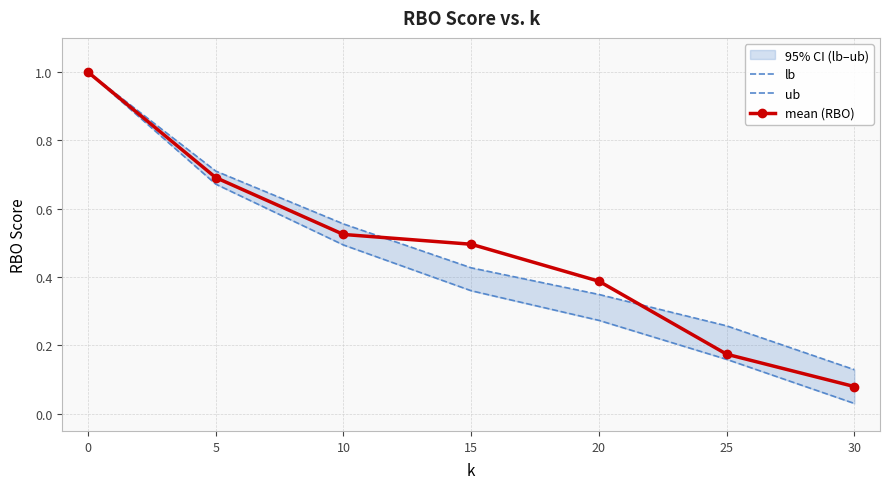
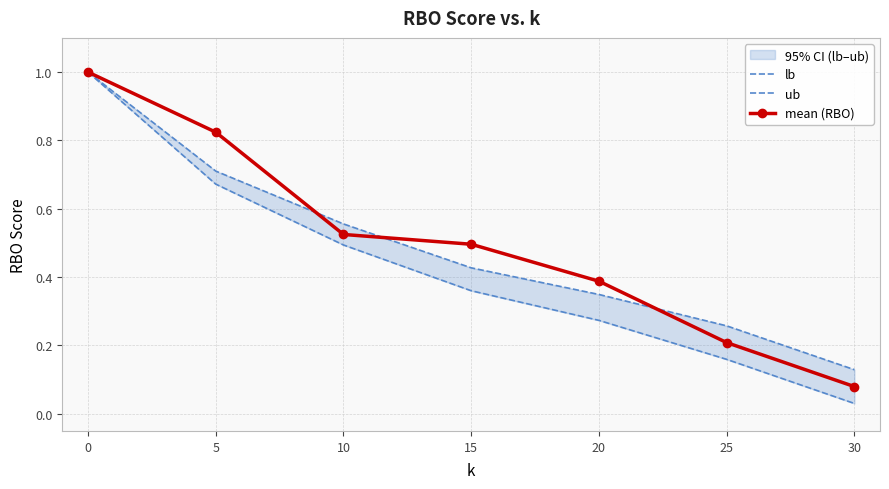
mean (RBO), 5: 0.69 -> 0.82
mean (RBO), 25: 0.17 -> 0.21
